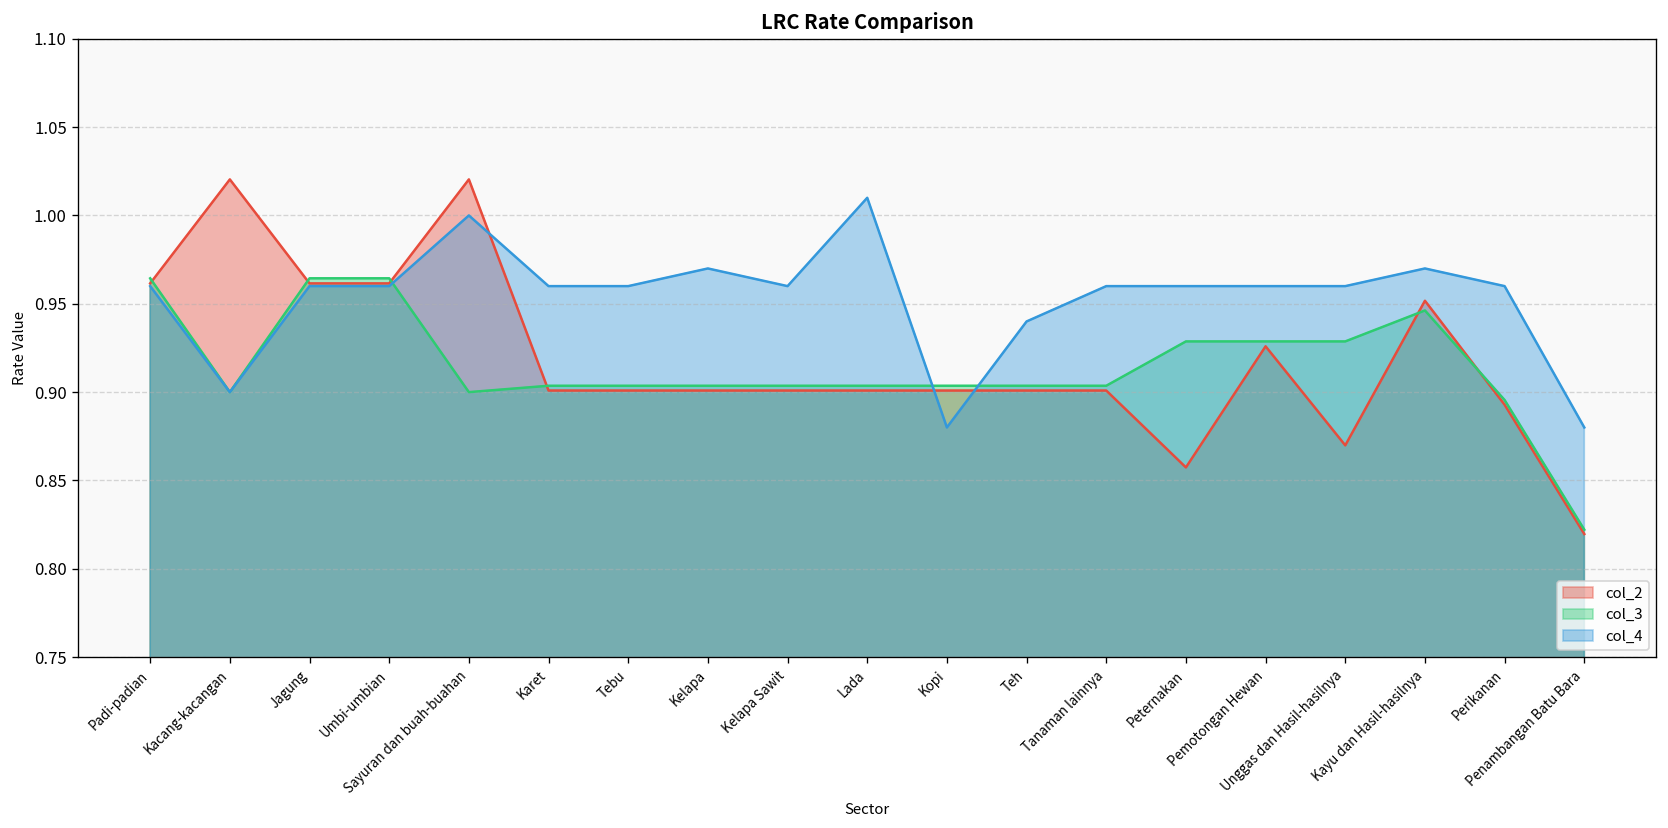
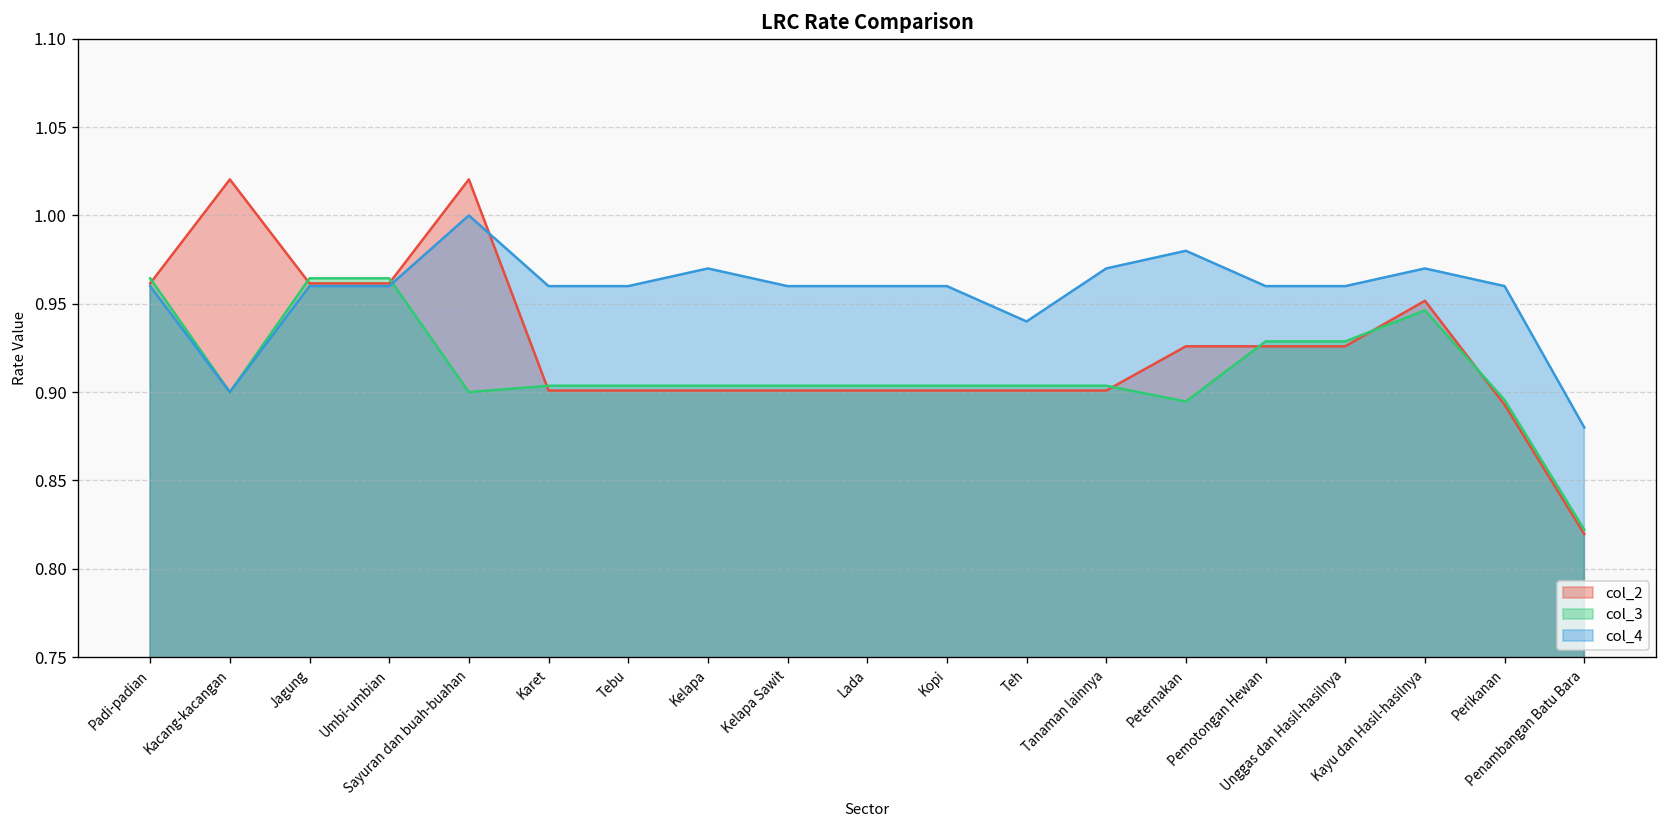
col_4, Lada: 1.01 -> 0.96
col_4, Kopi: 0.88 -> 0.96
col_4, Tanaman lainnya: 0.96 -> 0.97
col_2, Peternakan: 0.857 -> 0.926
col_3, Peternakan: 0.929 -> 0.895
col_4, Peternakan: 0.96 -> 0.98
col_2, Unggas dan Hasil-hasilnya: 0.870 -> 0.926
